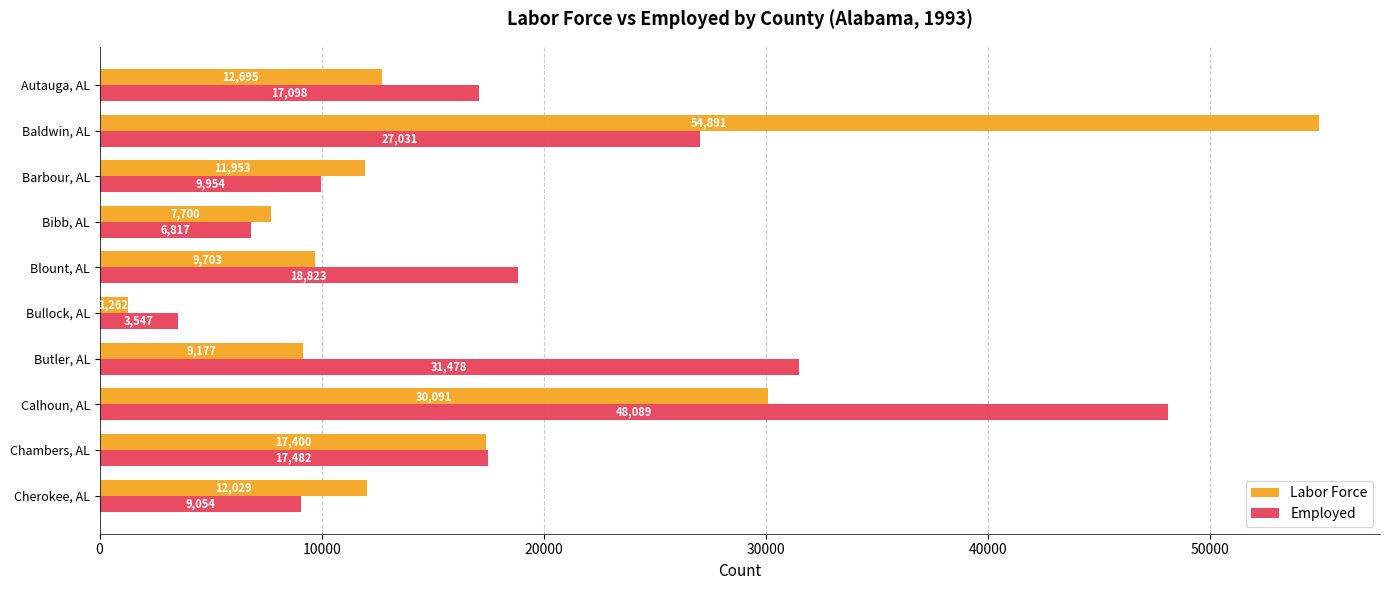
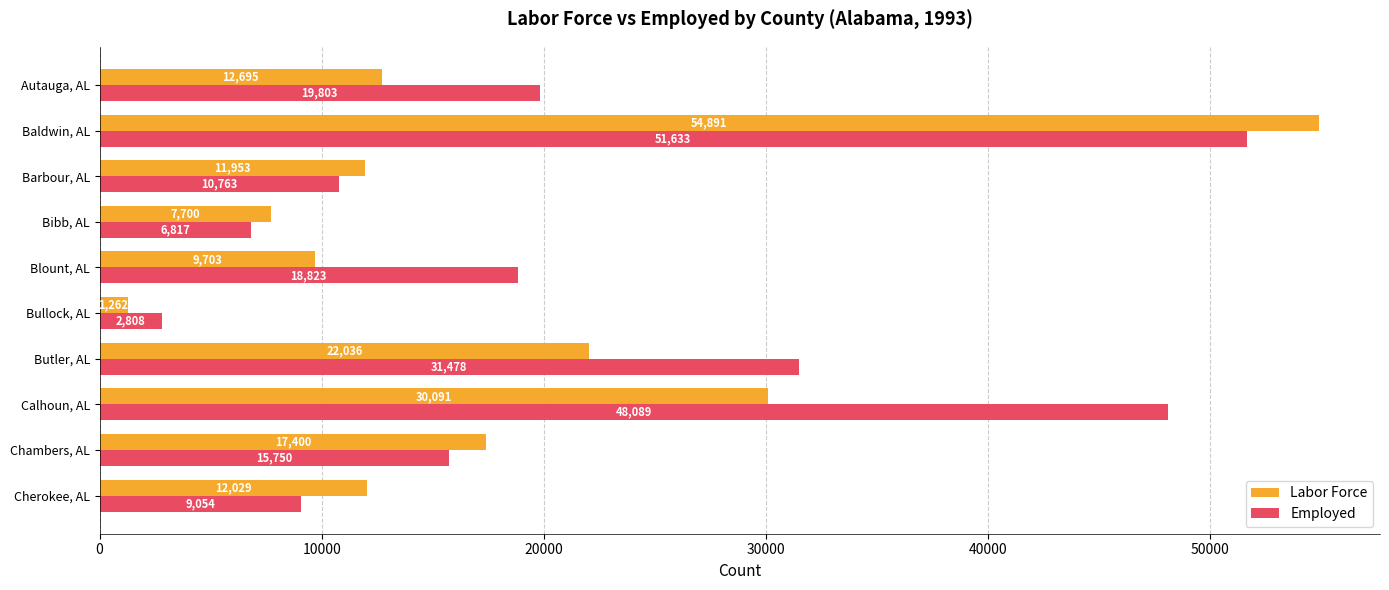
Employed, Autauga, AL: 17,098 -> 19,803
Employed, Baldwin, AL: 27,031 -> 51,633
Employed, Barbour, AL: 9,954 -> 10,763
Employed, Bullock, AL: 3,547 -> 2,808
Labor Force, Butler, AL: 9,177 -> 22,036
Employed, Chambers, AL: 17,482 -> 15,750
